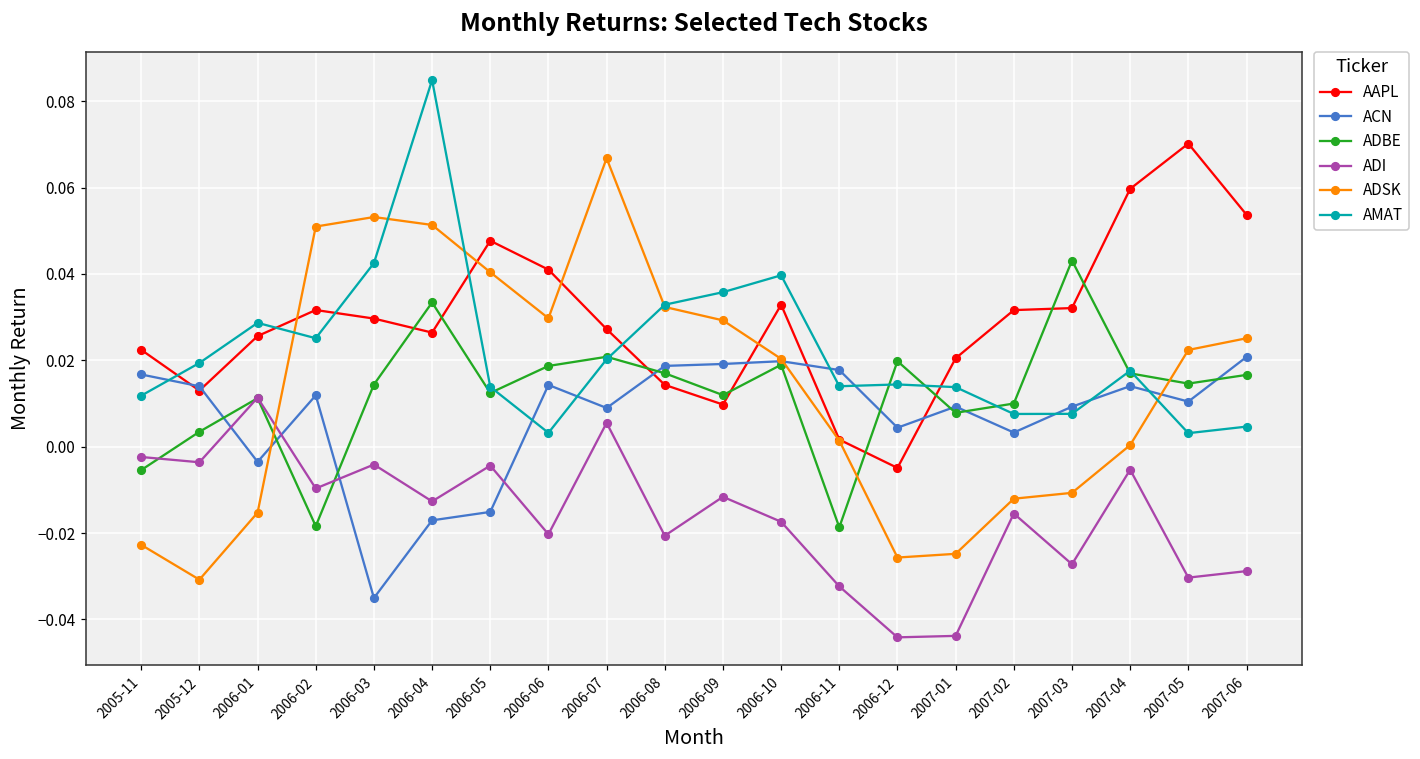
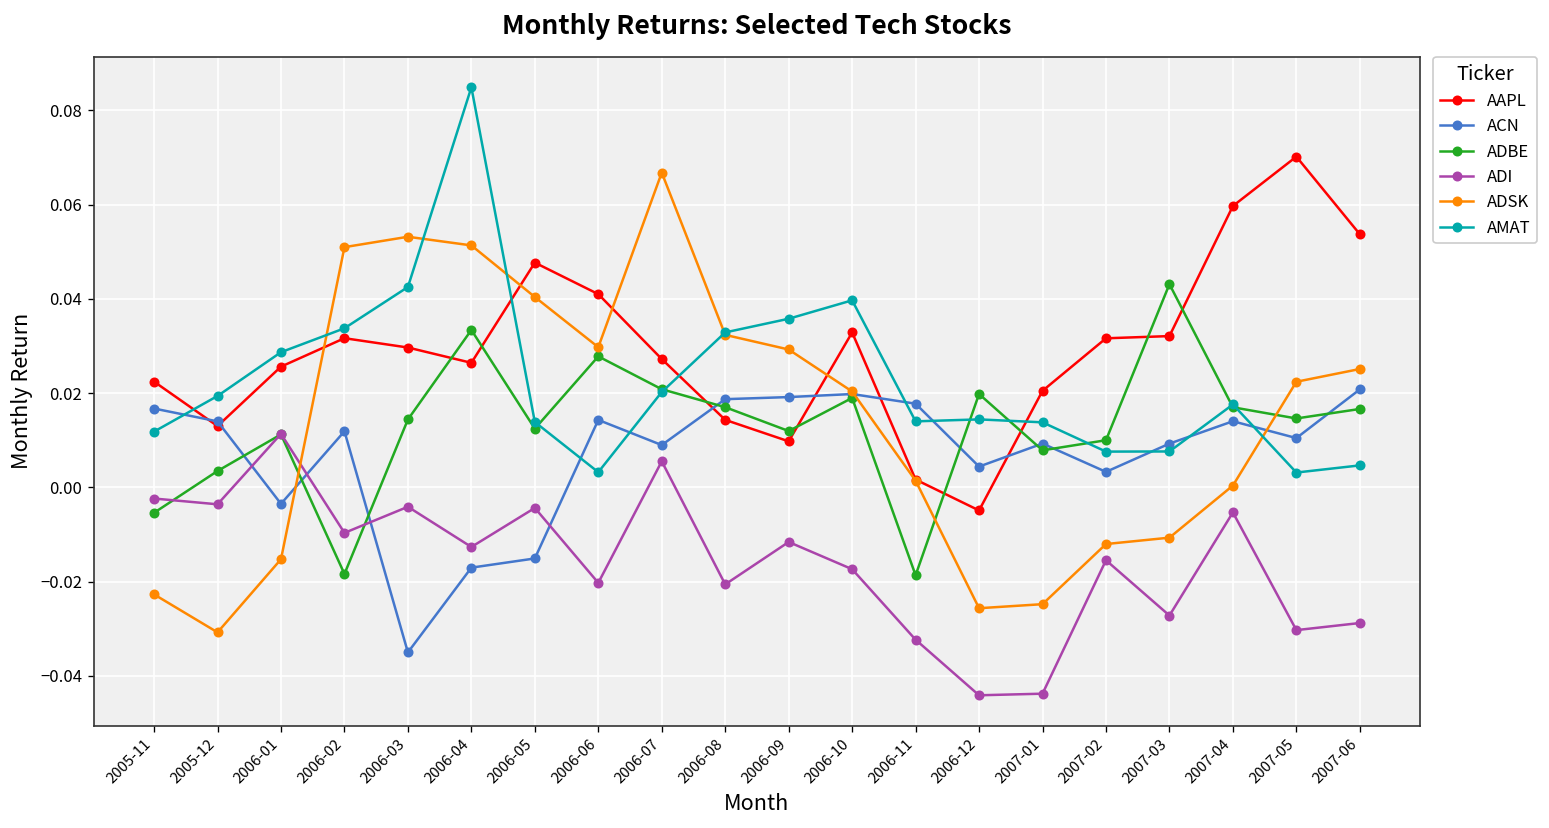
AMAT, 2006-02: 0.025 -> 0.034
ADBE, 2006-06: 0.019 -> 0.028
